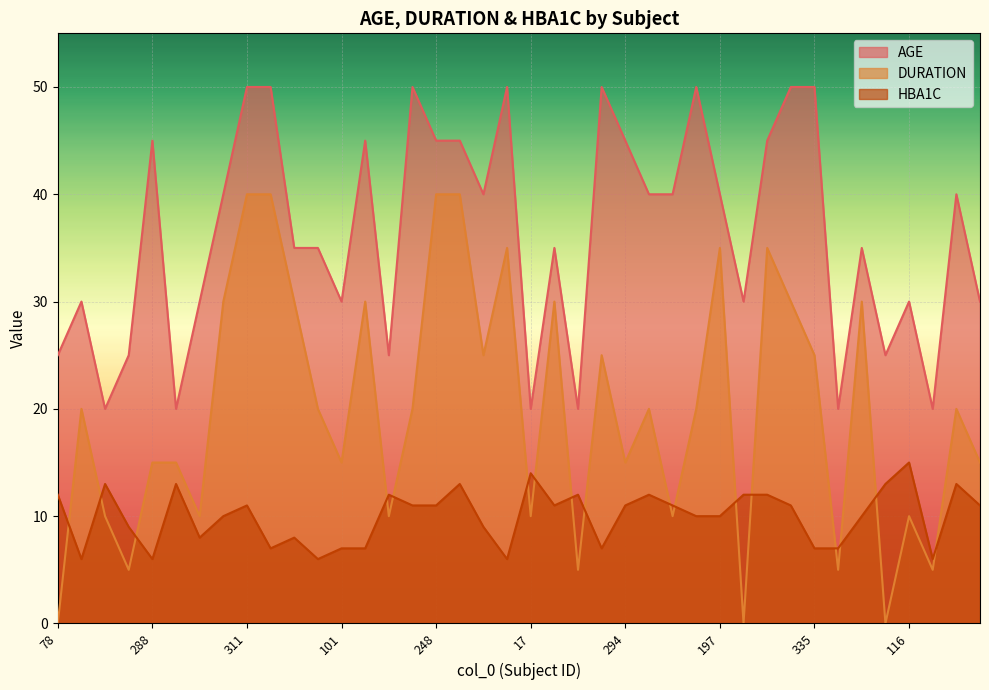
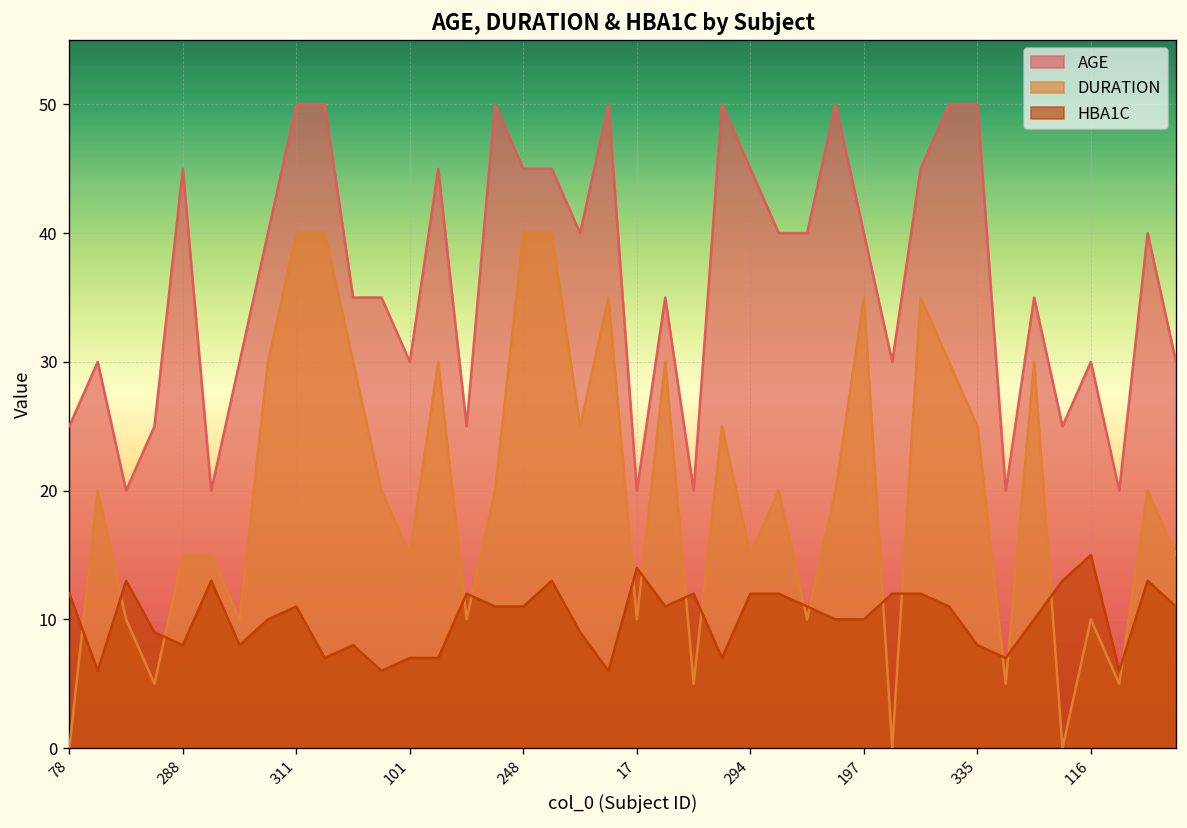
HBA1C, 288: 6 -> 8
HBA1C, 294: 11 -> 12
HBA1C, 335: 7 -> 8
